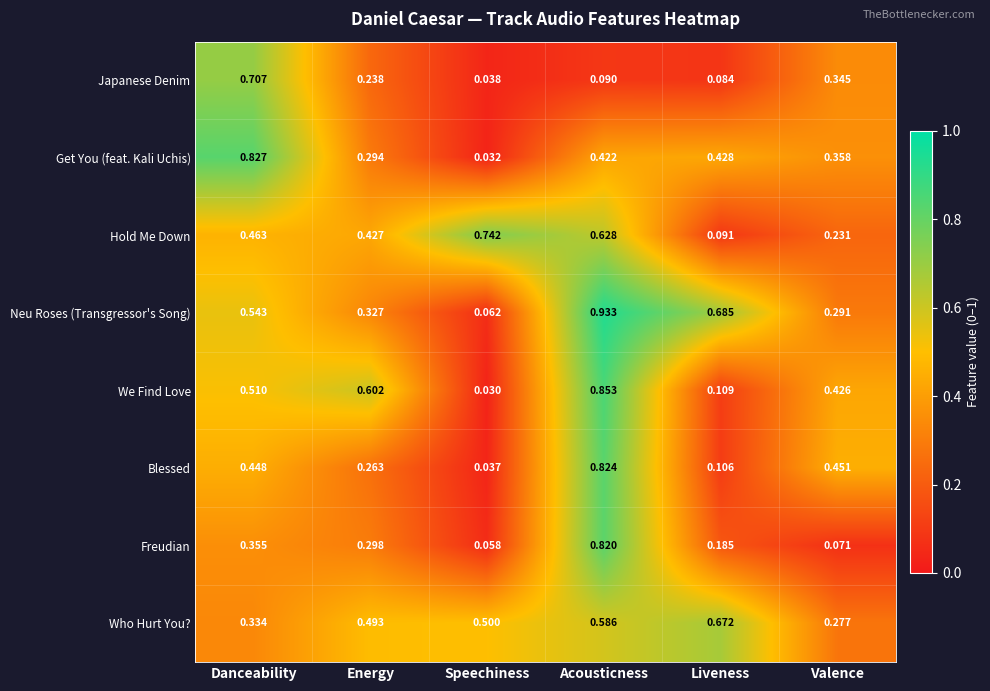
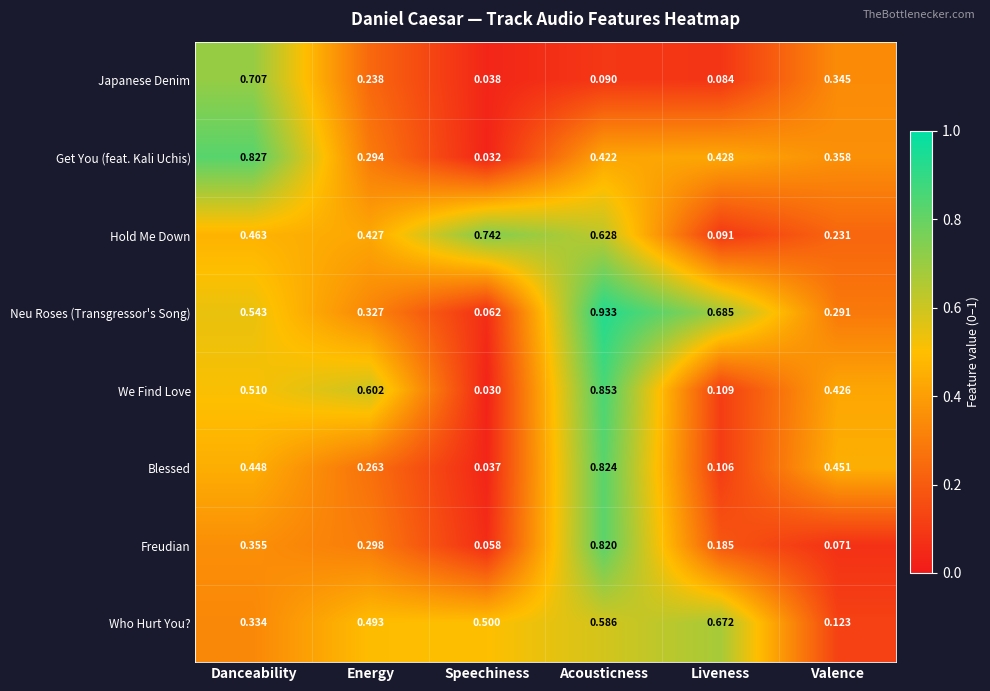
Who Hurt You?, Valence: 0.277 -> 0.123
